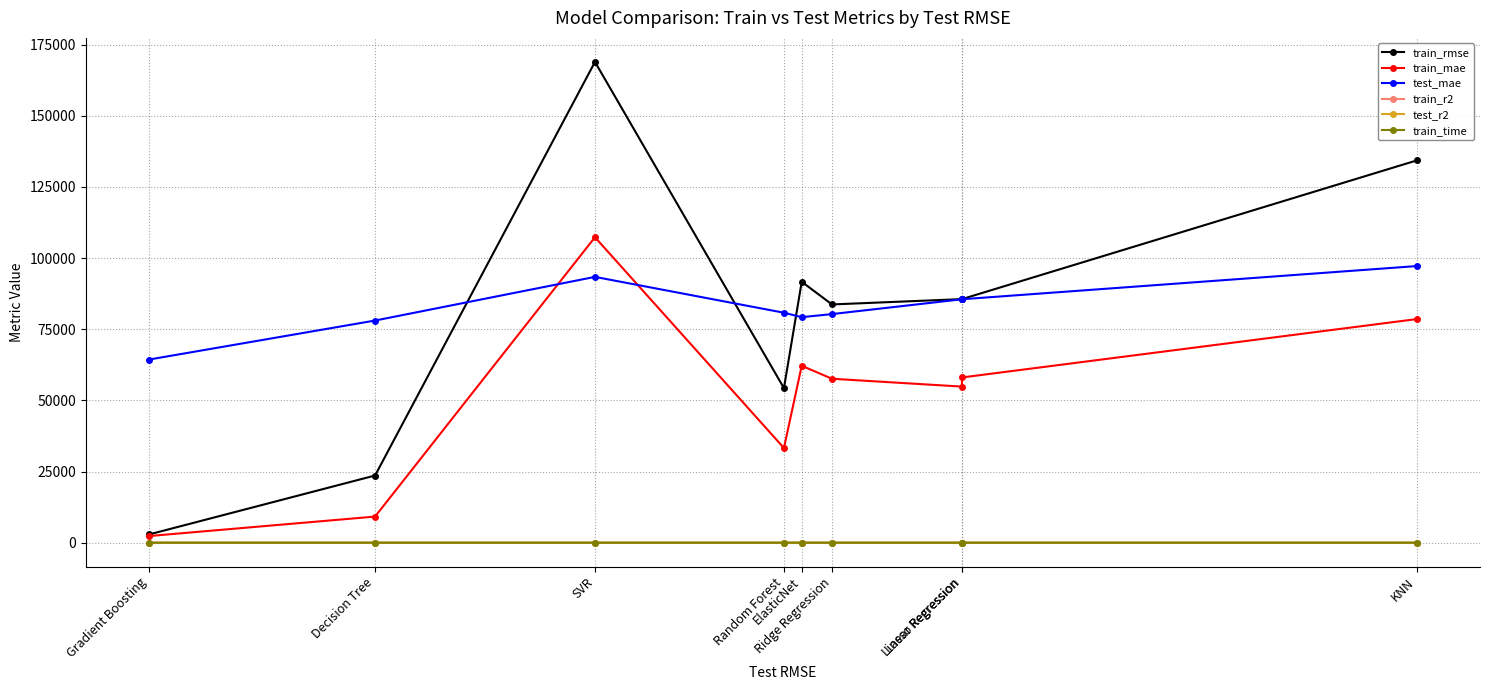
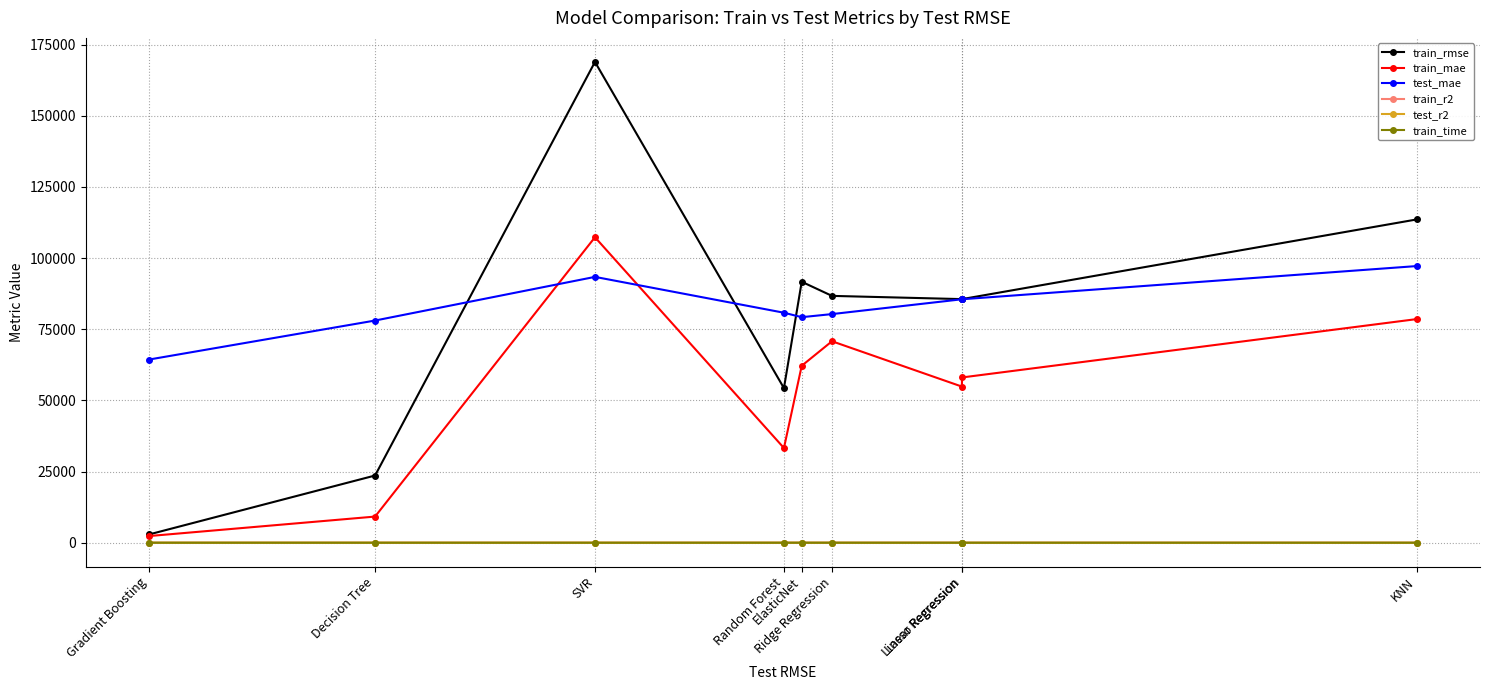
train_rmse, Ridge Regression: 84000 -> 87000
train_mae, Ridge Regression: 58000 -> 71000
train_rmse, KNN: 134000 -> 114000
